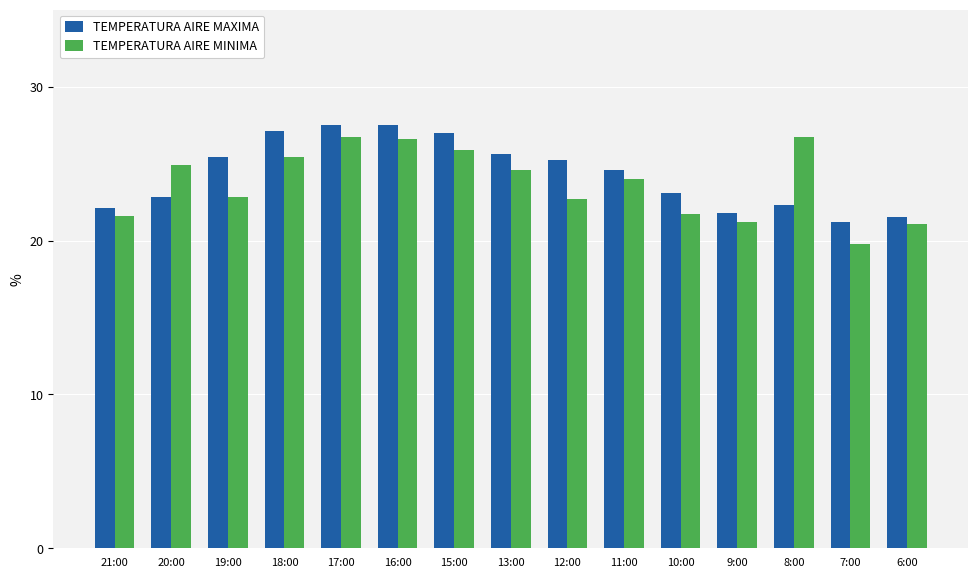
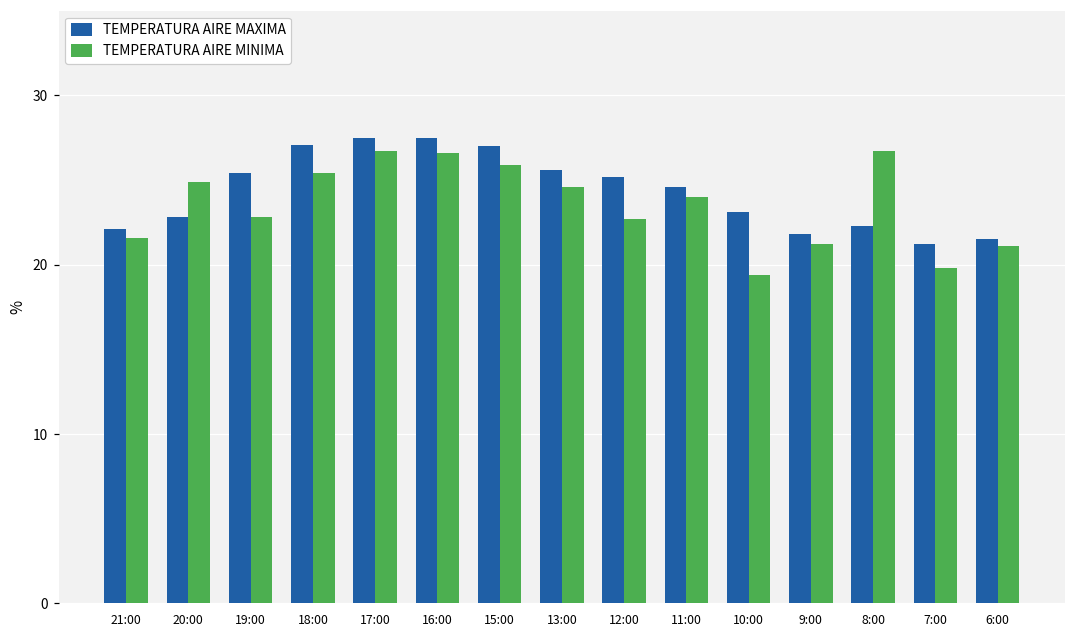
TEMPERATURA AIRE MINIMA, 10:00: 21.7 -> 19.4
